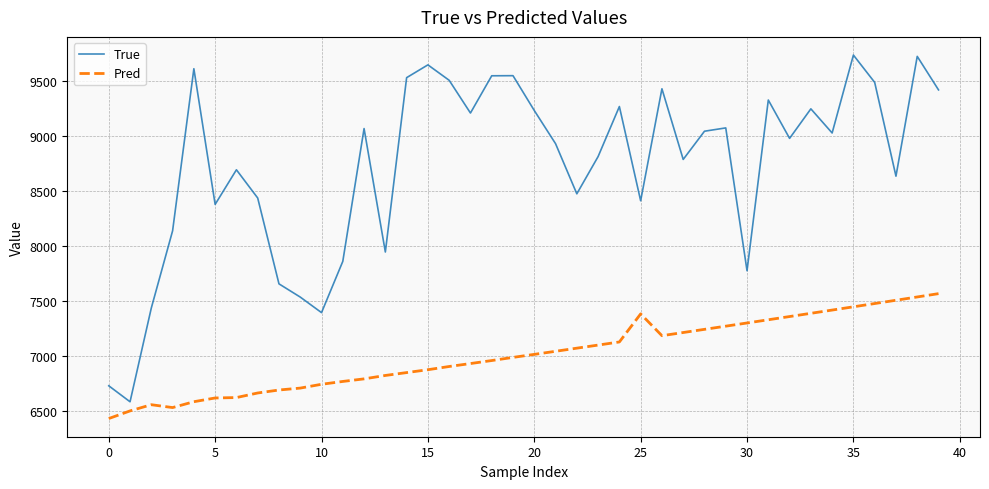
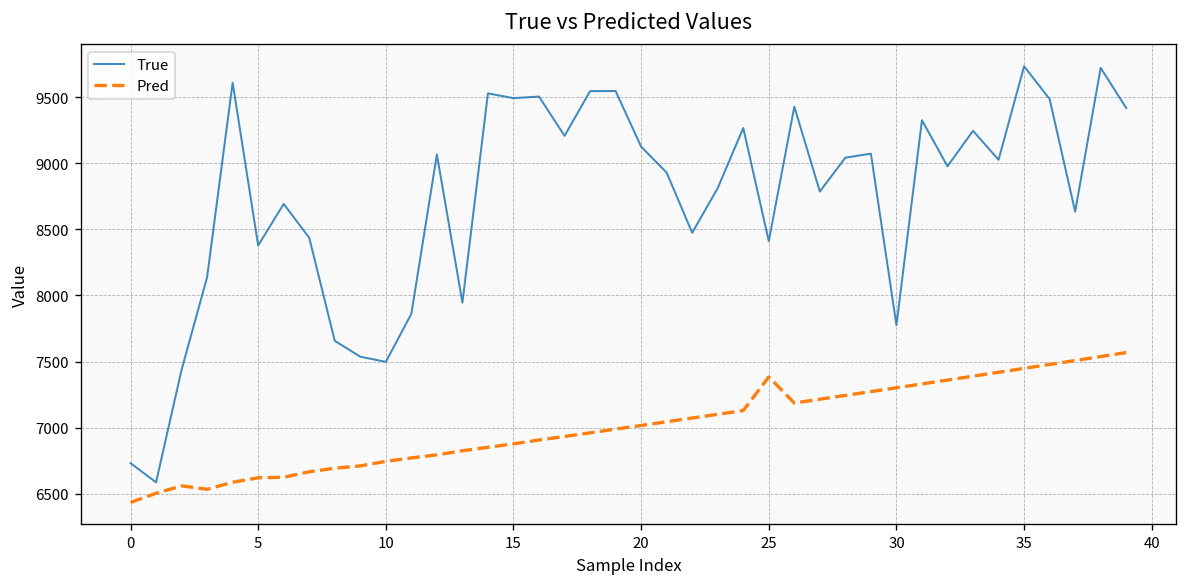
True, 10: 7400 -> 7500
True, 15: 9640 -> 9490
True, 20: 9230 -> 9130
